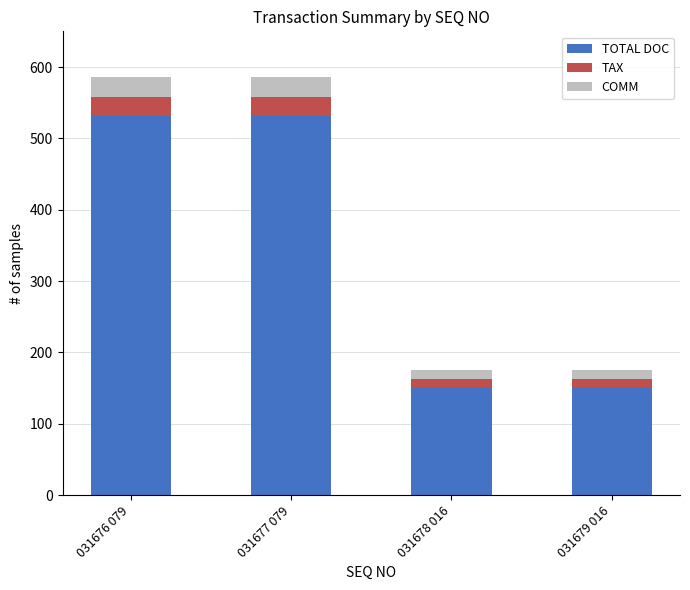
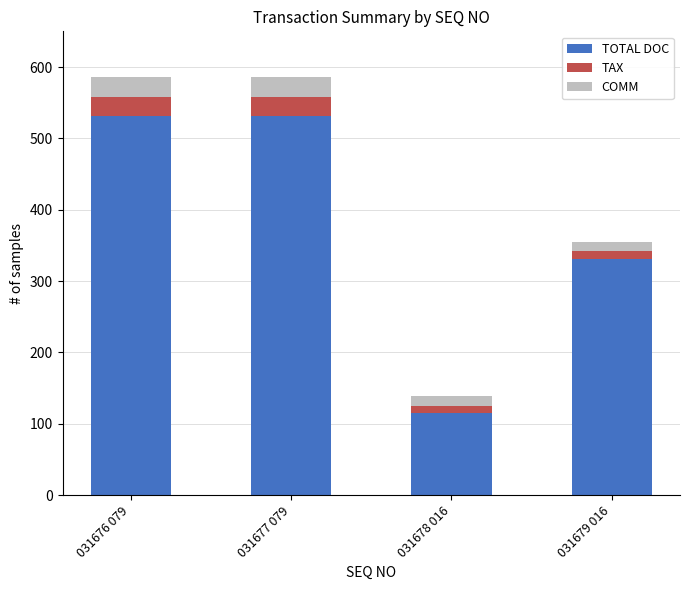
TOTAL DOC, 031678 016: 150 -> 120
TOTAL DOC, 031679 016: 150 -> 330
